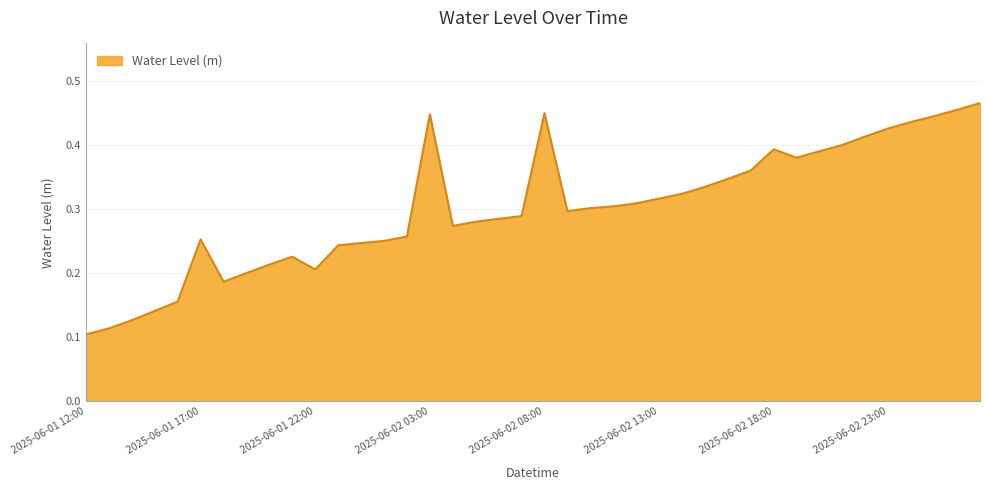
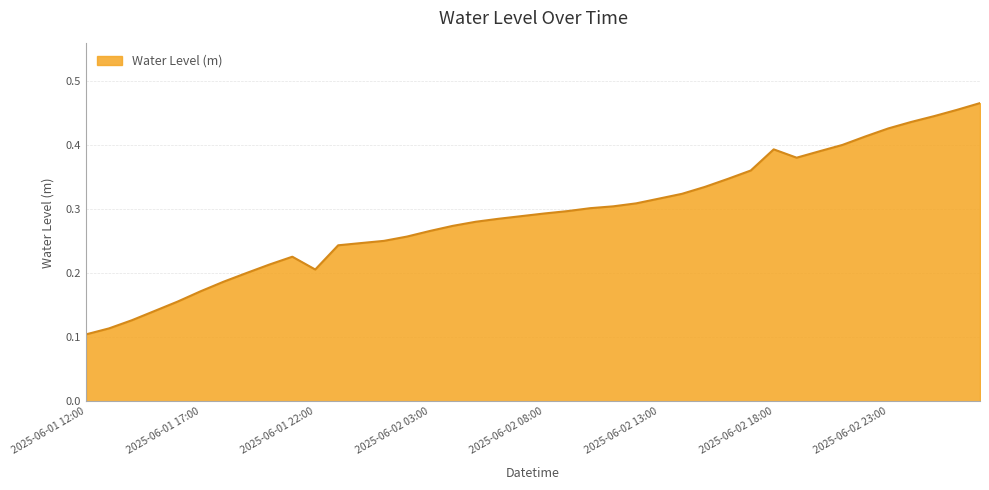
2025-06-01 17:00: 0.25 -> 0.17
2025-06-02 03:00: 0.45 -> 0.27
2025-06-02 08:00: 0.45 -> 0.29
